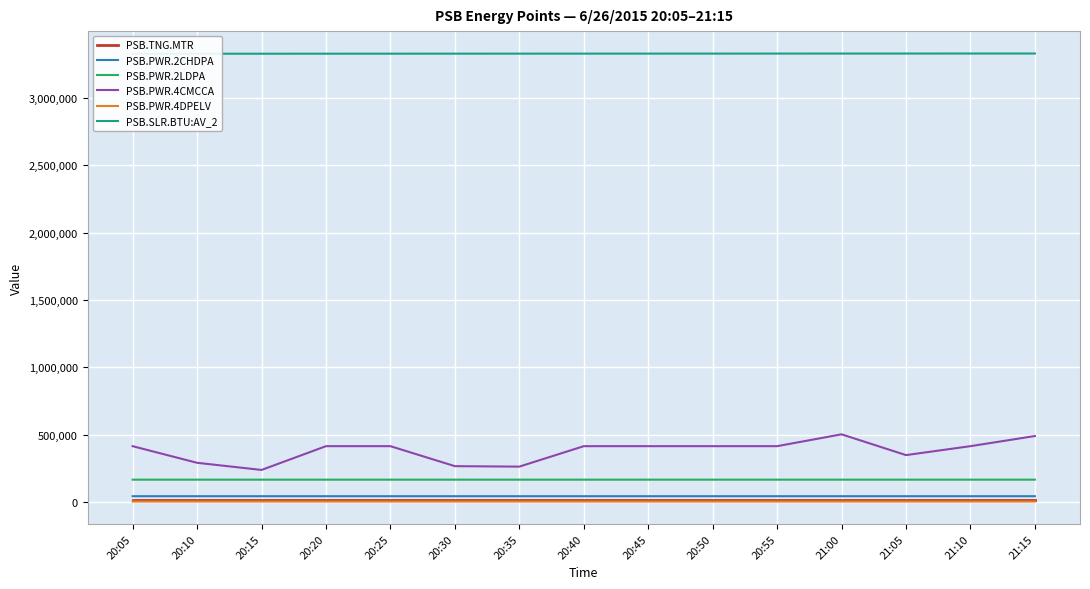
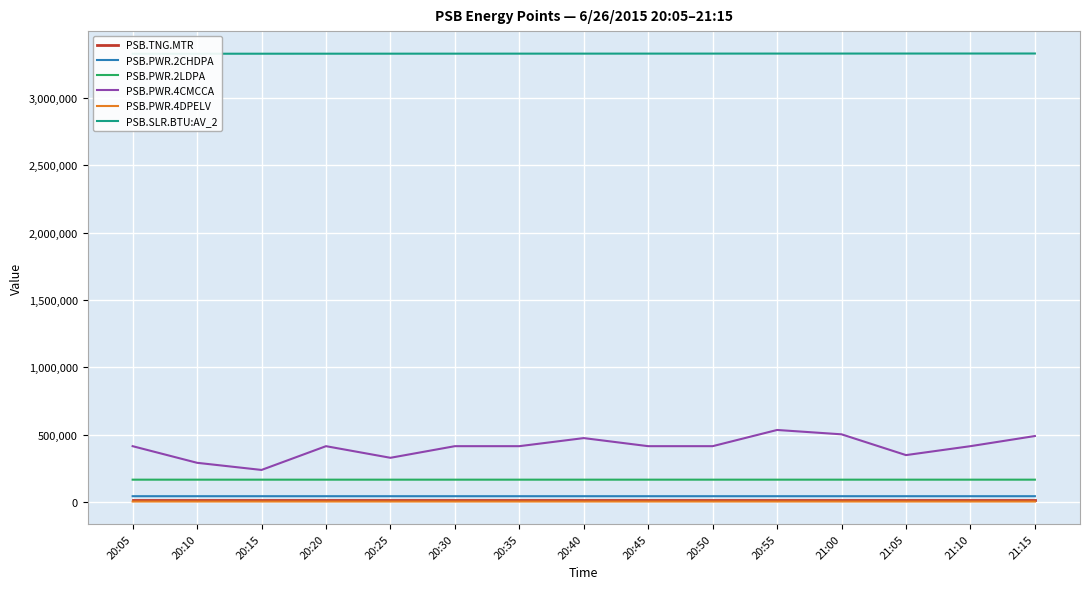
PSB.PWR.4CMCCA, 20:25: 420,000 -> 330,000
PSB.PWR.4CMCCA, 20:30: 270,000 -> 420,000
PSB.PWR.4CMCCA, 20:35: 260,000 -> 420,000
PSB.PWR.4CMCCA, 20:40: 420,000 -> 480,000
PSB.PWR.4CMCCA, 20:55: 420,000 -> 540,000
